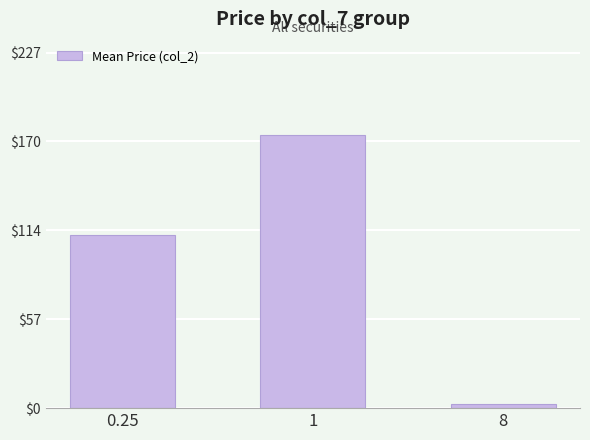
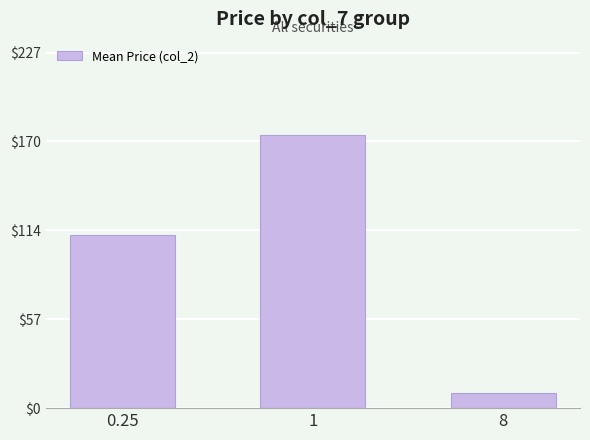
8: $3 -> $10
